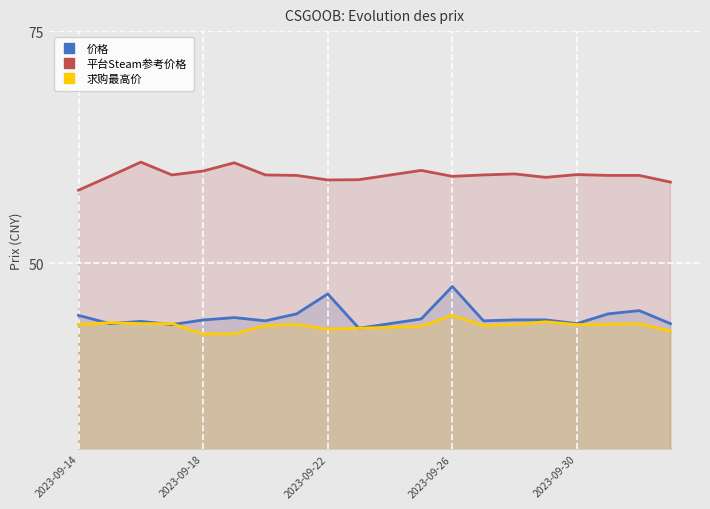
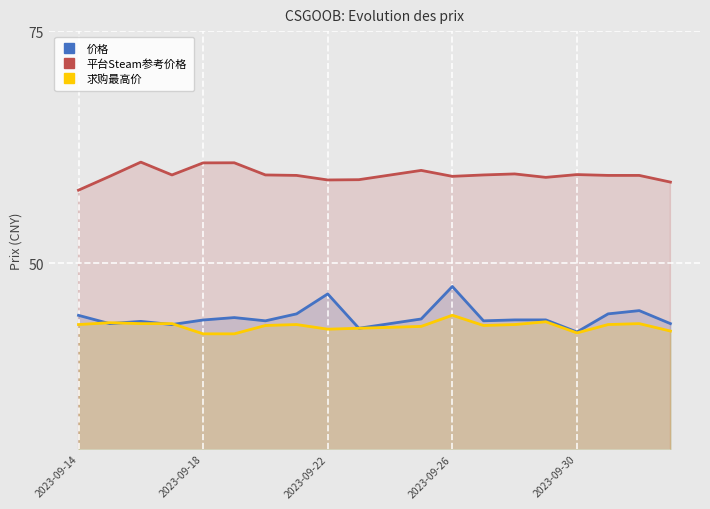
平台Steam参考价格, 2023-09-18: 60 -> 61
价格, 2023-09-30: 44 -> 43
求购最高价, 2023-09-30: 43.4 -> 42.5
